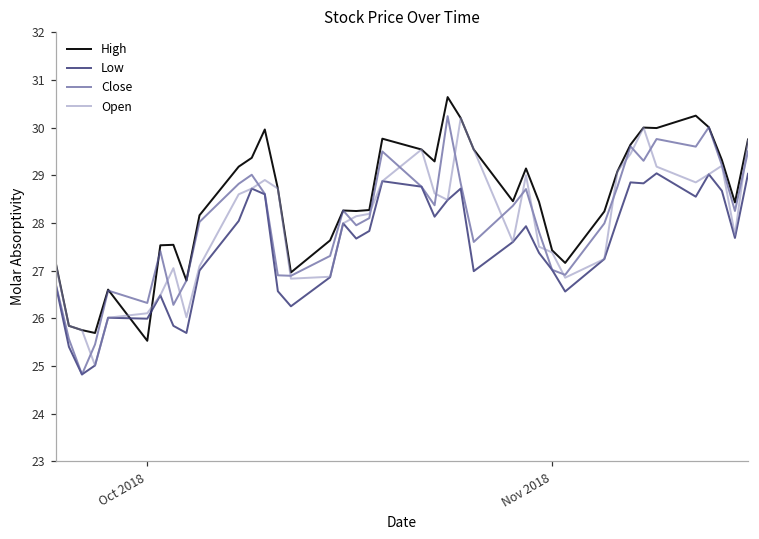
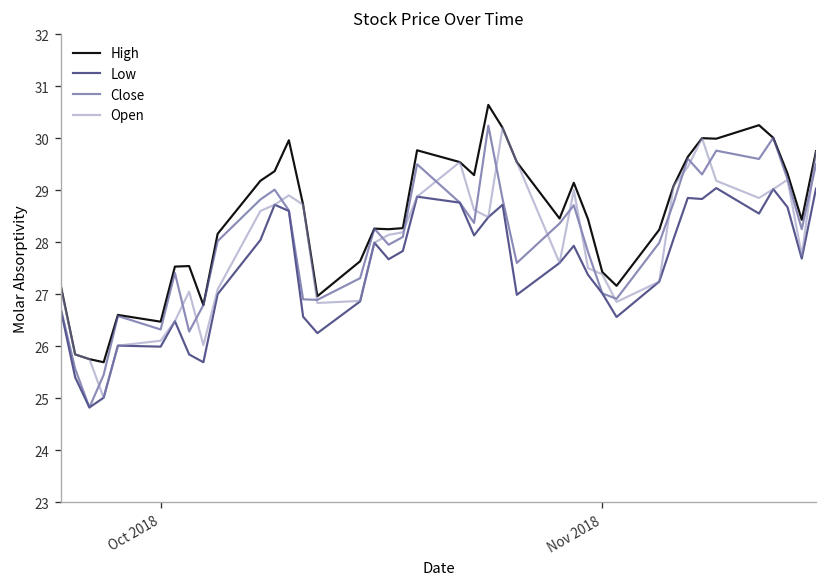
High, Oct 2018: 25.5 -> 26.5
